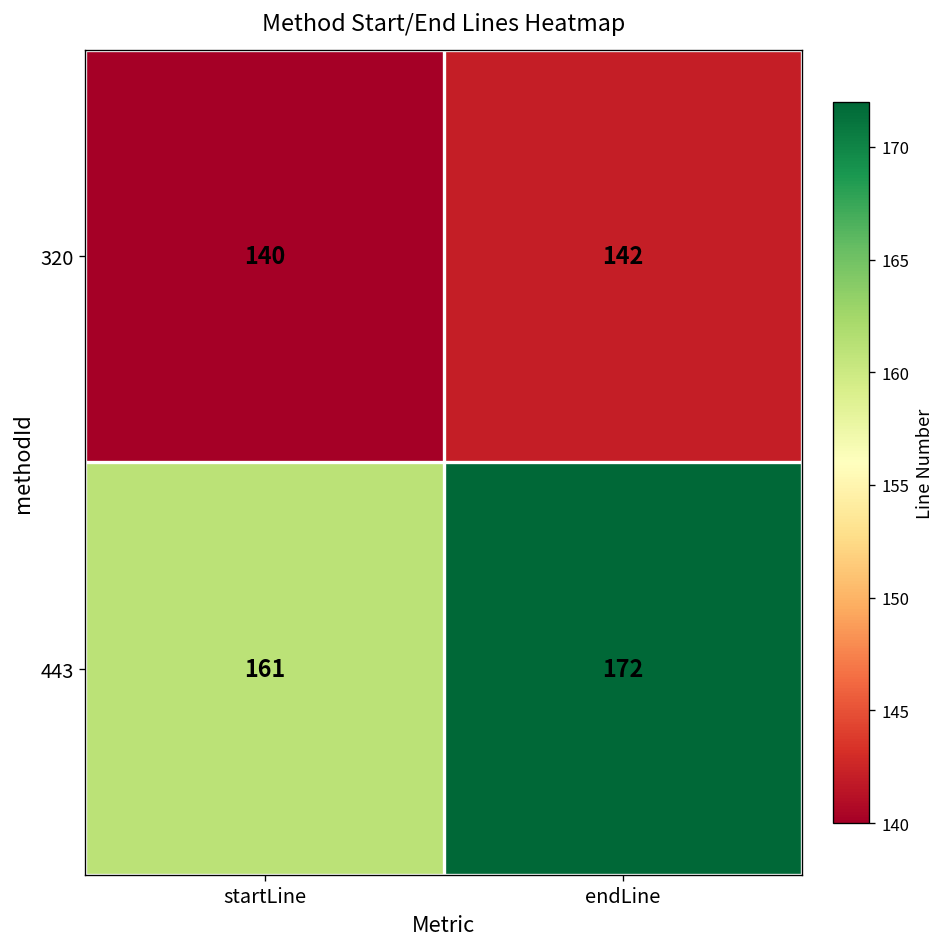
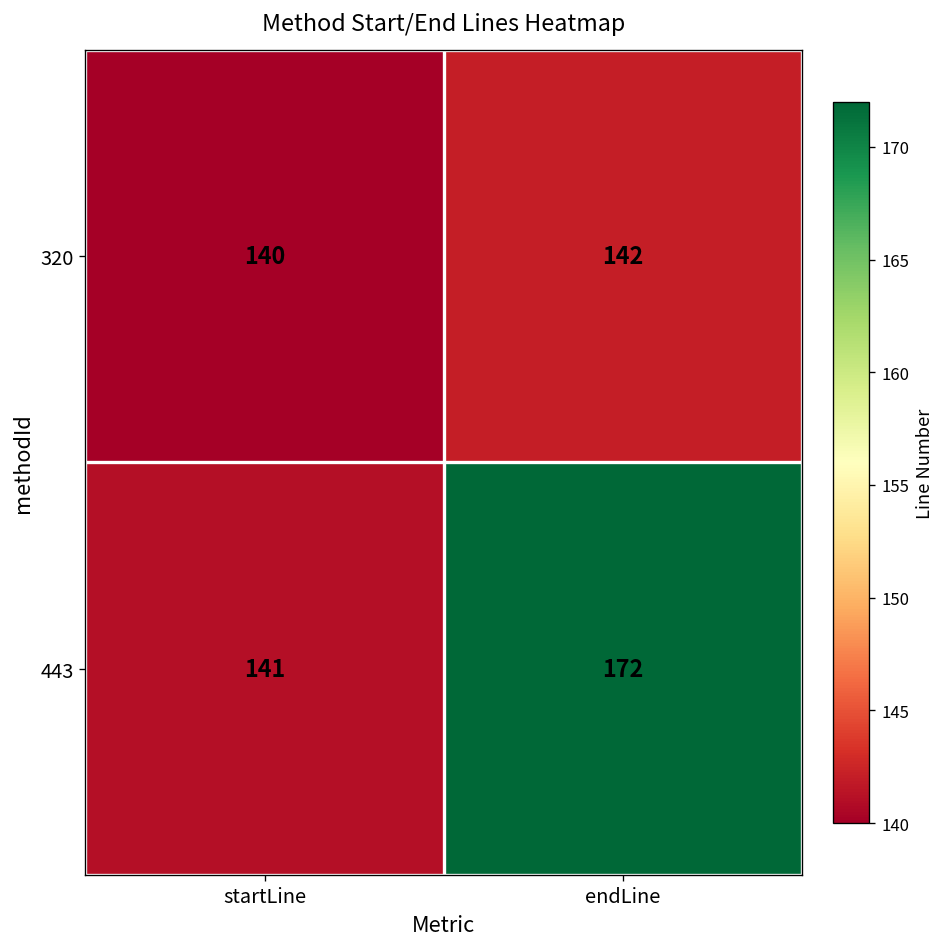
443, startLine: 161 -> 141
